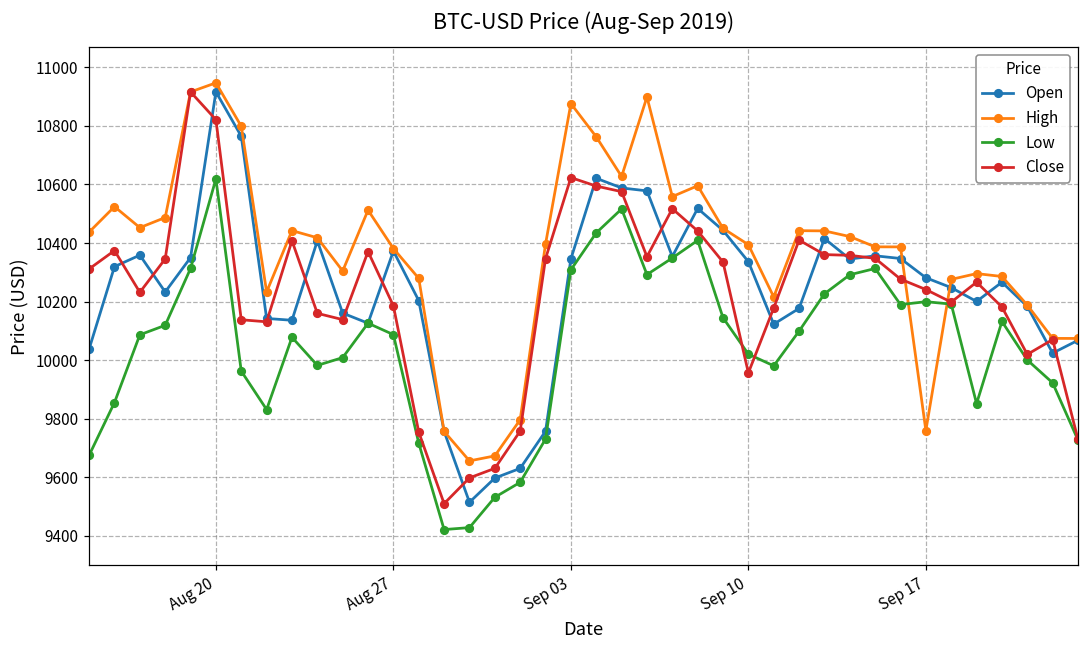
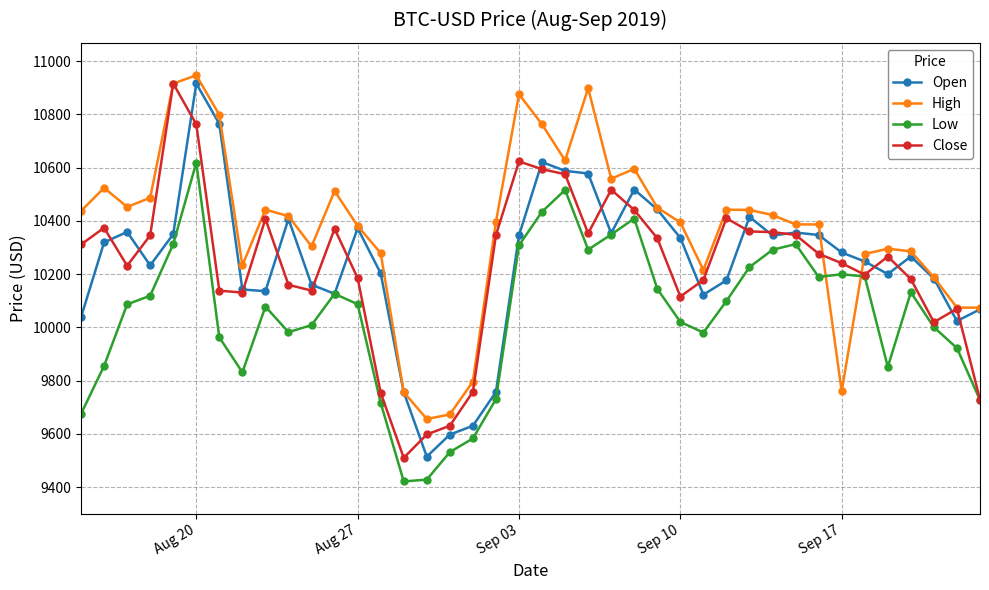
Close, Aug 20: 10820 -> 10760
Close, Sep 10: 9960 -> 10120
